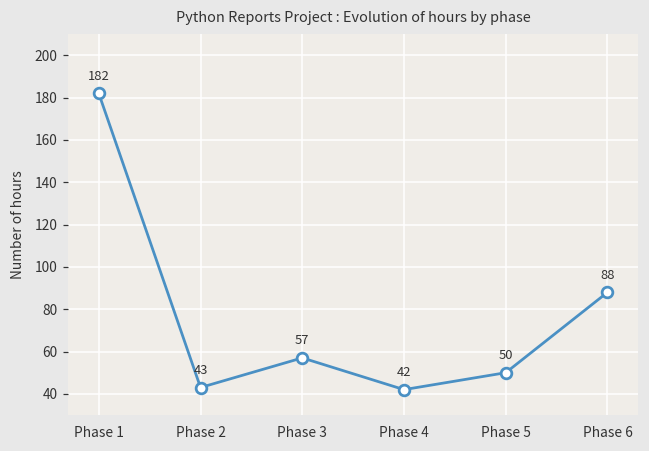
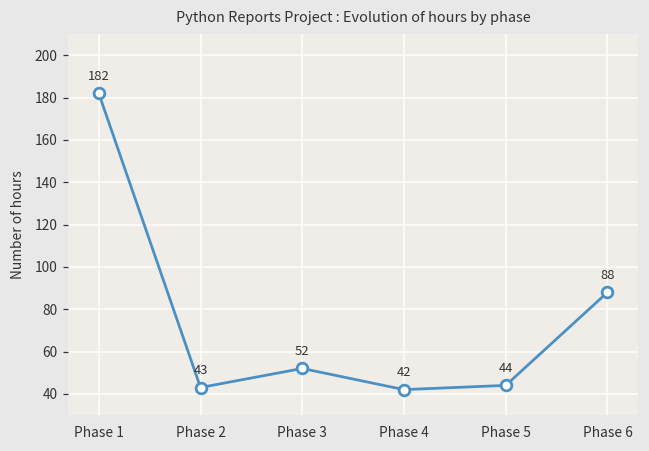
Phase 3: 57 -> 52
Phase 5: 50 -> 44
